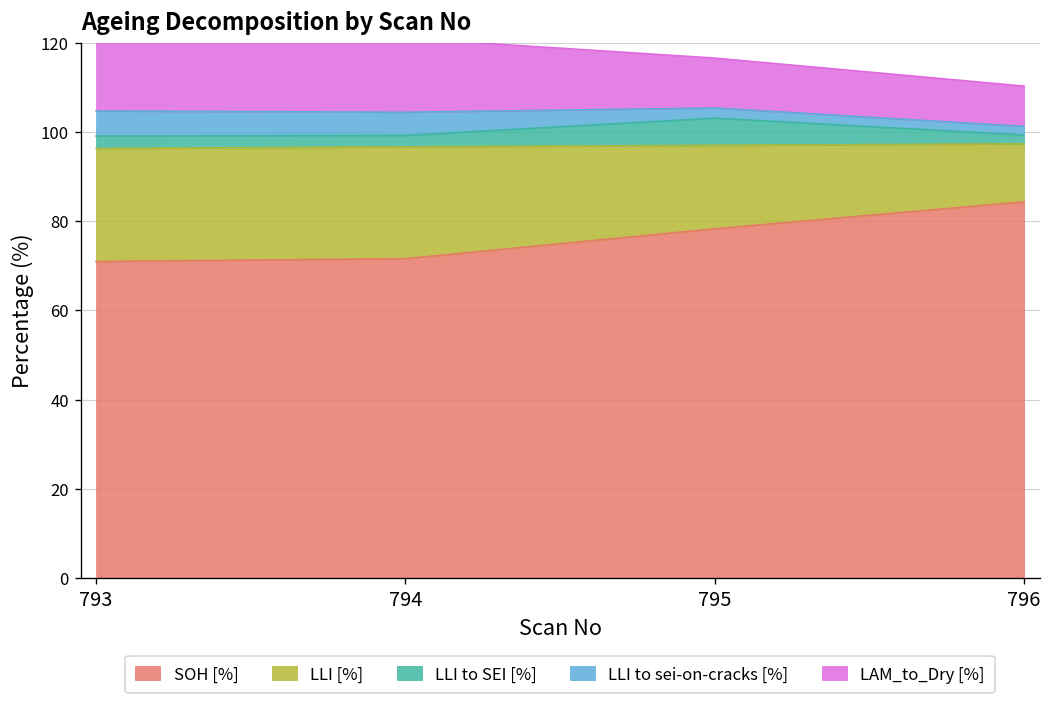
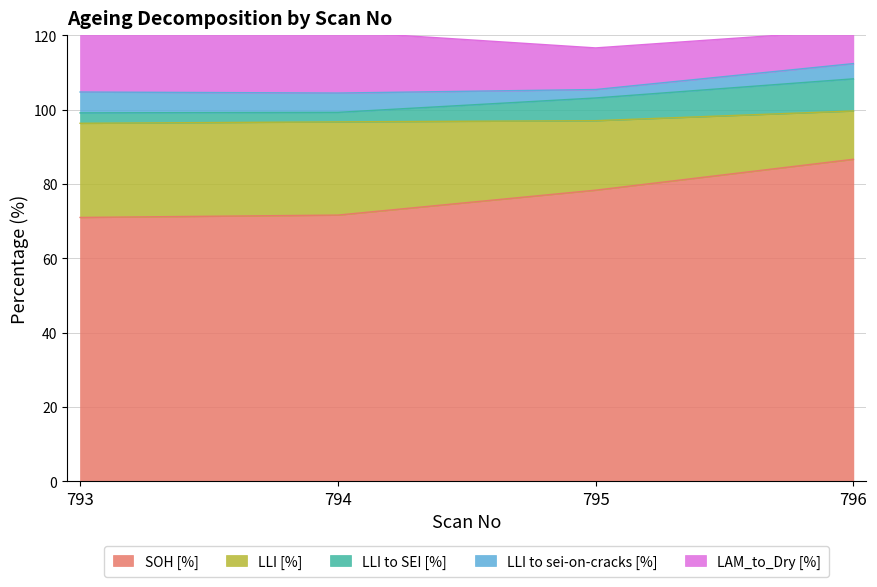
SOH [%], 796: 84 -> 87
LLI to SEI [%], 796: 2 -> 9
LLI to sei-on-cracks [%], 796: 2 -> 4
